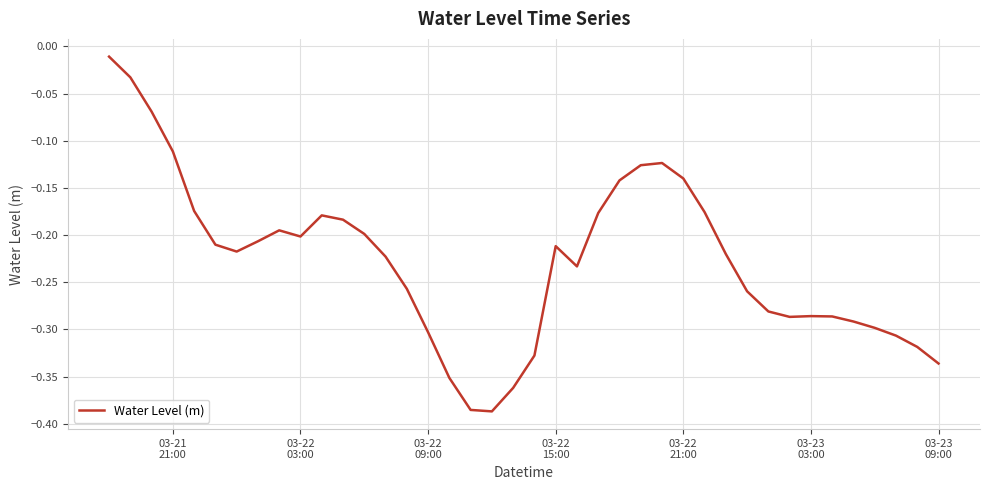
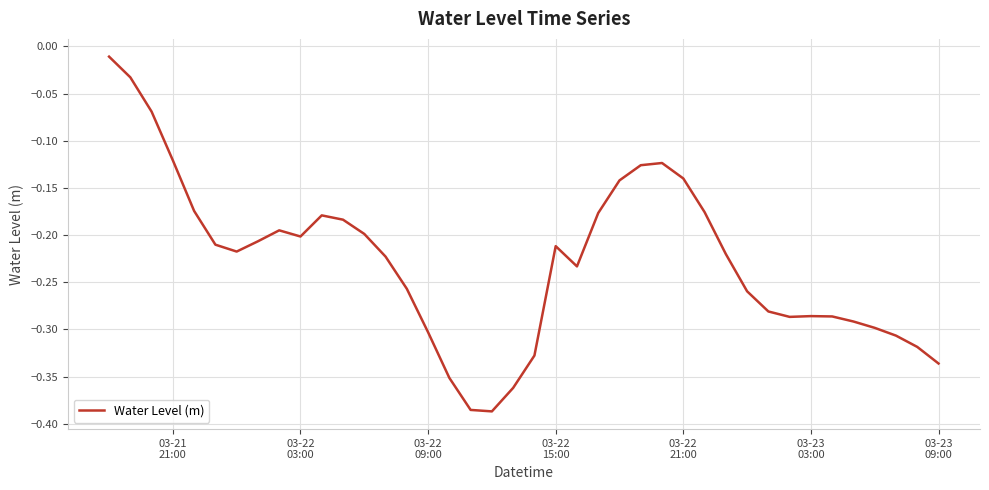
03-21 21:00: -0.11 -> -0.12
